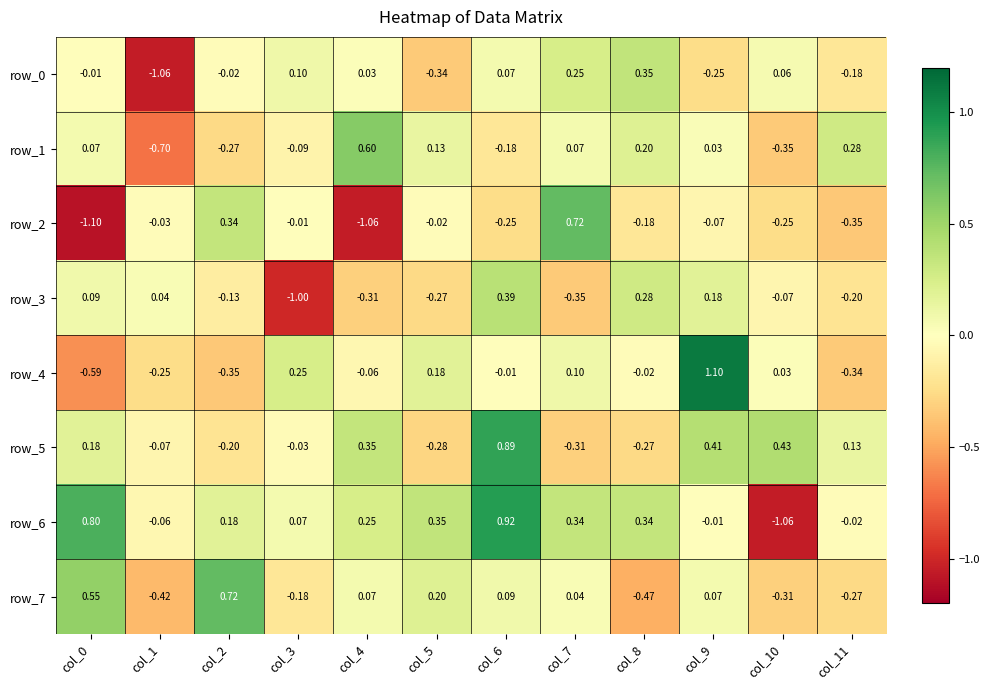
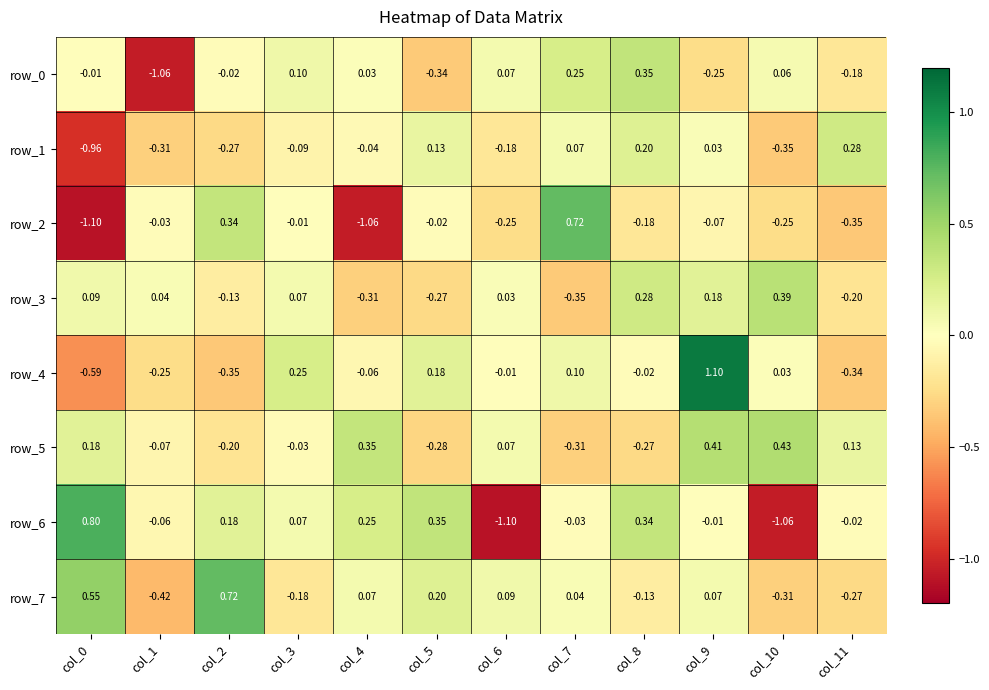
row_1, col_0: 0.07 -> -0.96
row_1, col_1: -0.70 -> -0.31
row_1, col_4: 0.60 -> -0.04
row_3, col_3: -1.00 -> 0.07
row_3, col_6: 0.39 -> 0.03
row_3, col_10: -0.07 -> 0.39
row_5, col_6: 0.89 -> 0.07
row_6, col_6: 0.92 -> -1.10
row_6, col_7: 0.34 -> -0.03
row_7, col_8: -0.47 -> -0.13
